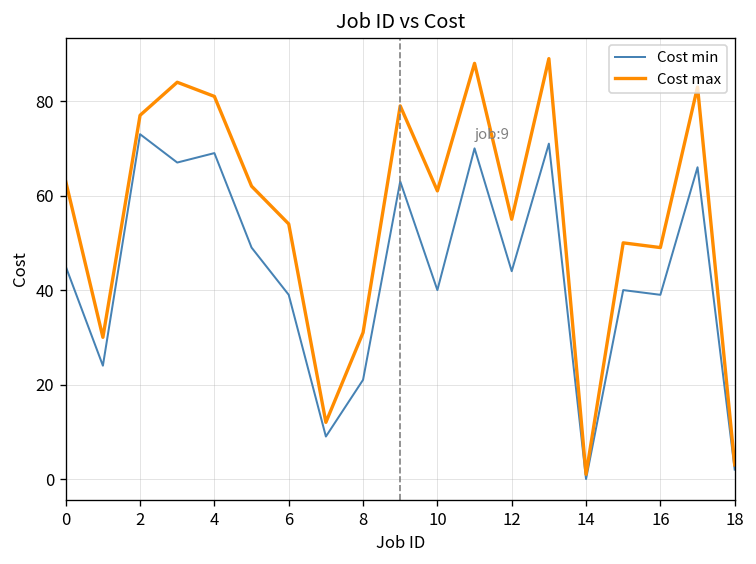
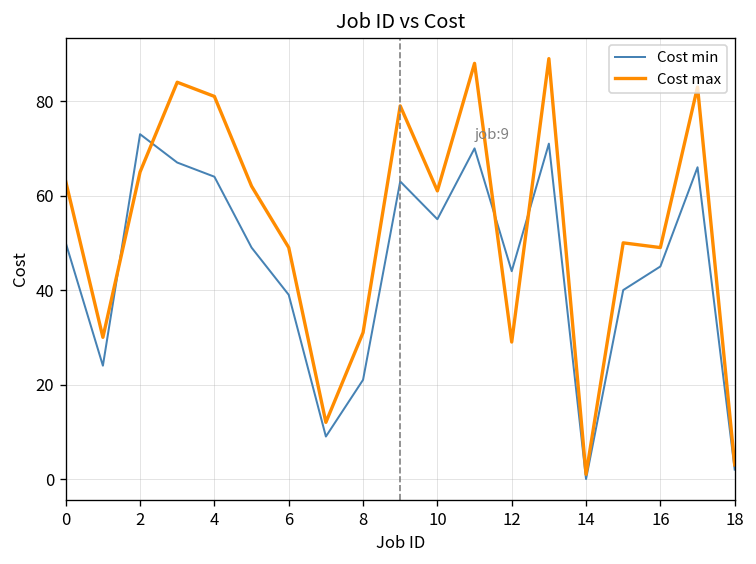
Cost min, 0: 45 -> 50
Cost max, 2: 77 -> 65
Cost min, 4: 69 -> 64
Cost max, 6: 54 -> 49
Cost min, 10: 40 -> 55
Cost max, 12: 55 -> 29
Cost min, 16: 39 -> 45
